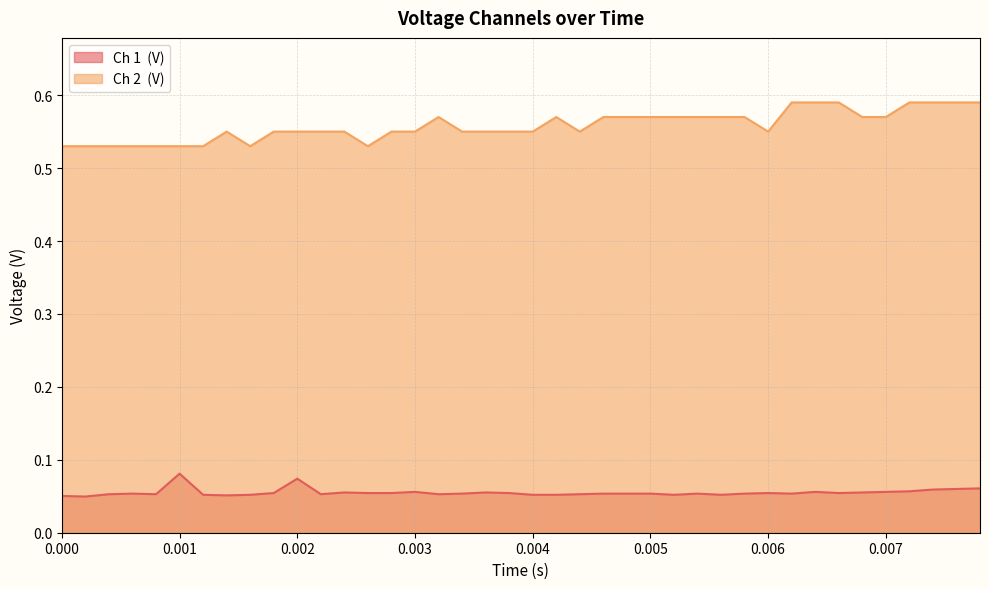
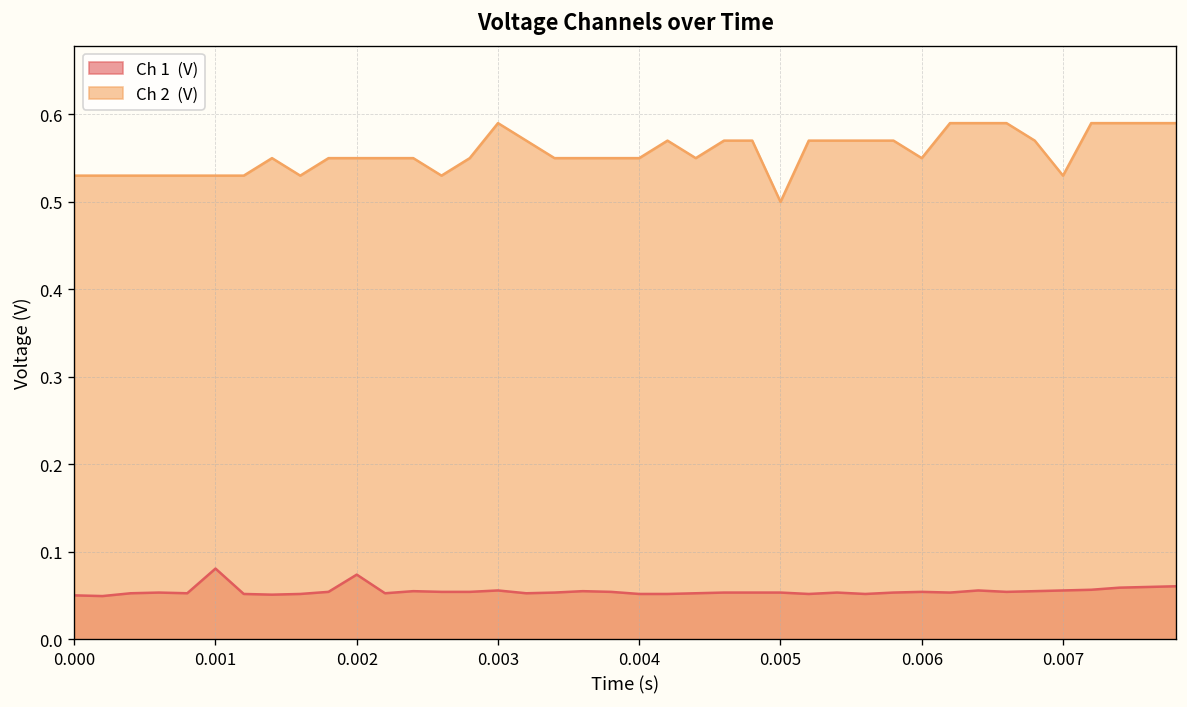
Ch 2 (V), 0.003: 0.55 -> 0.59
Ch 2 (V), 0.005: 0.57 -> 0.50
Ch 2 (V), 0.007: 0.57 -> 0.53
